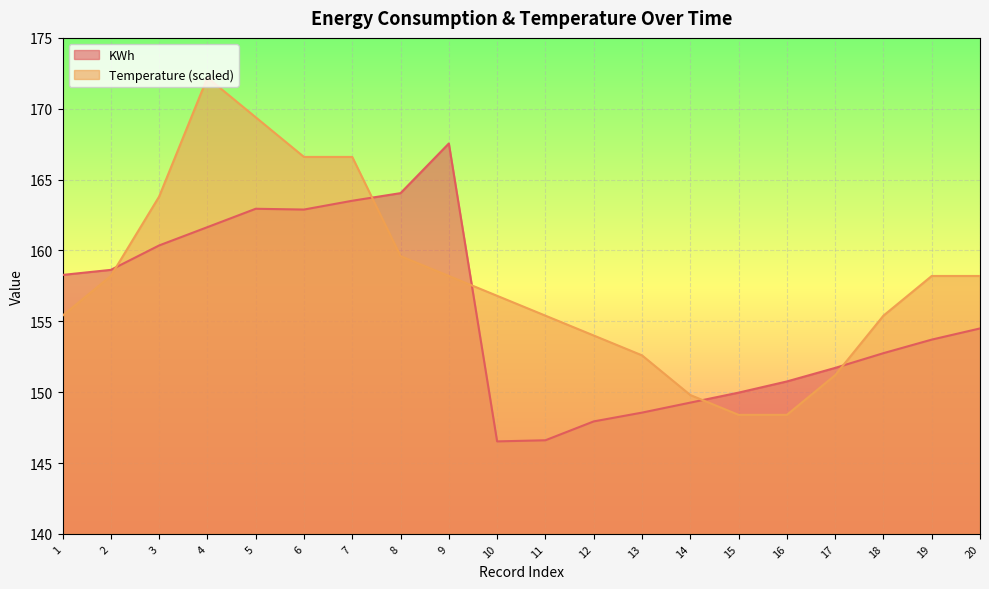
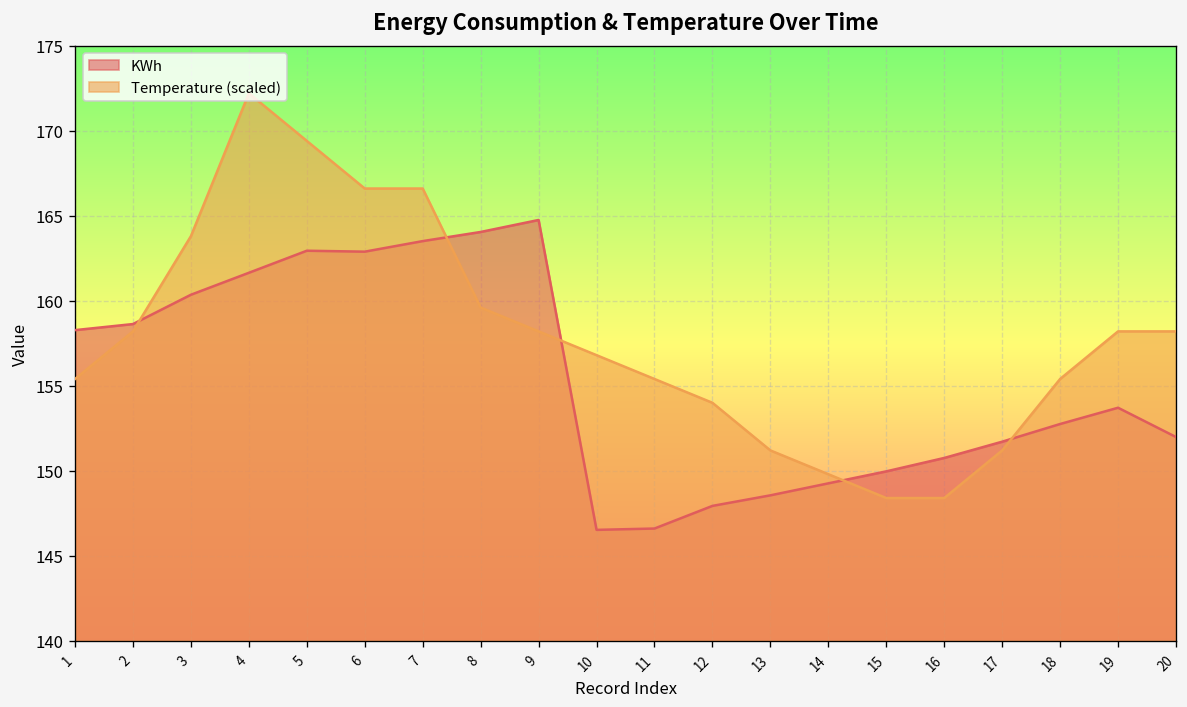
KWh, 9: 167.5 -> 164.8
Temperature (scaled), 13: 152.6 -> 151.2
KWh, 20: 154.5 -> 152.0
